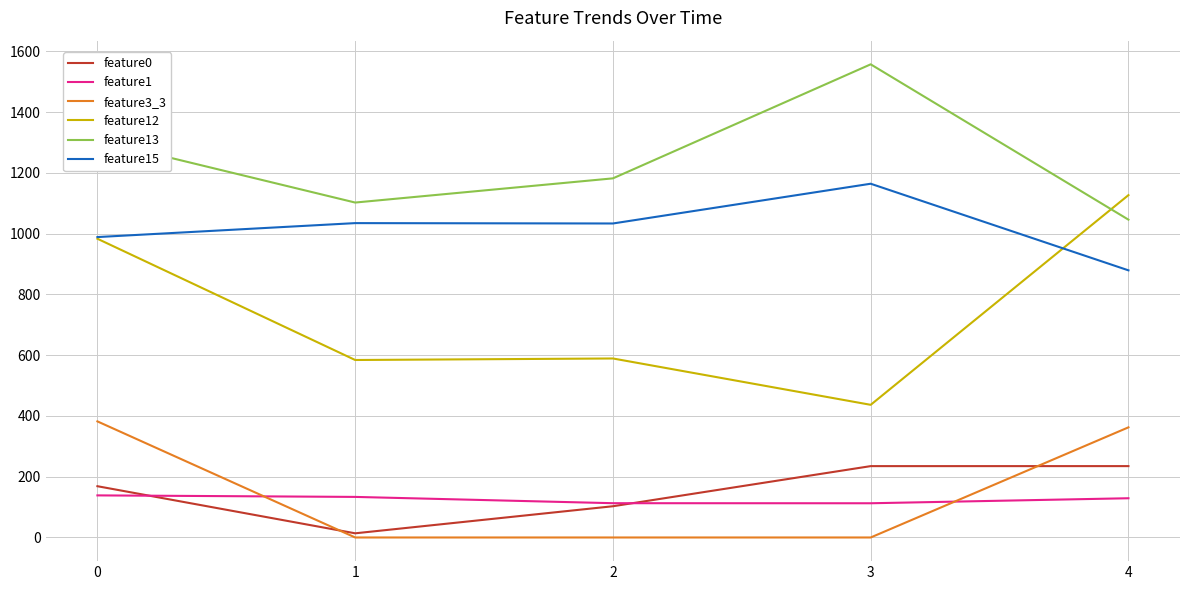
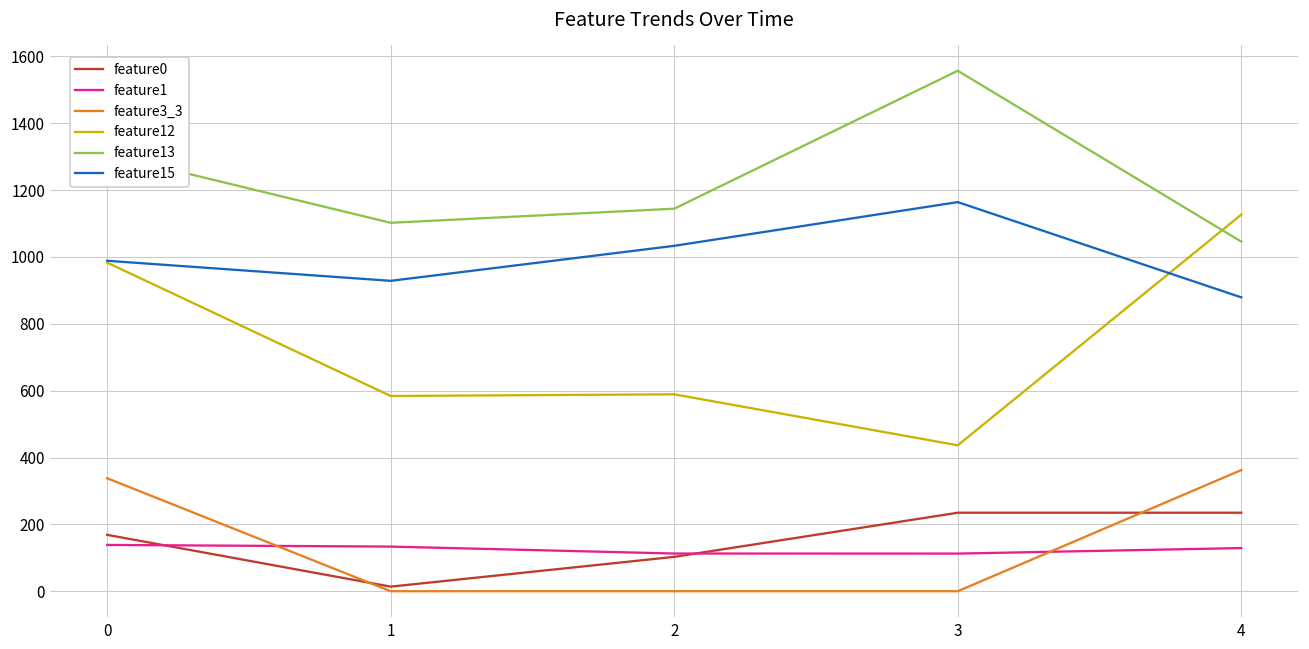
feature3_3, 0: 380 -> 340
feature15, 1: 1030 -> 930
feature13, 2: 1180 -> 1140
